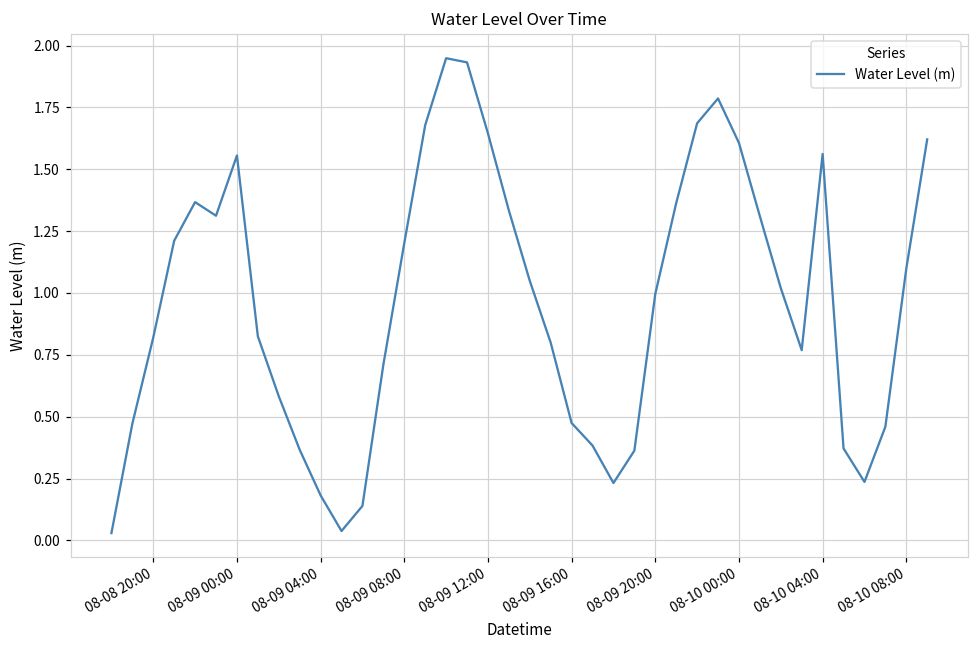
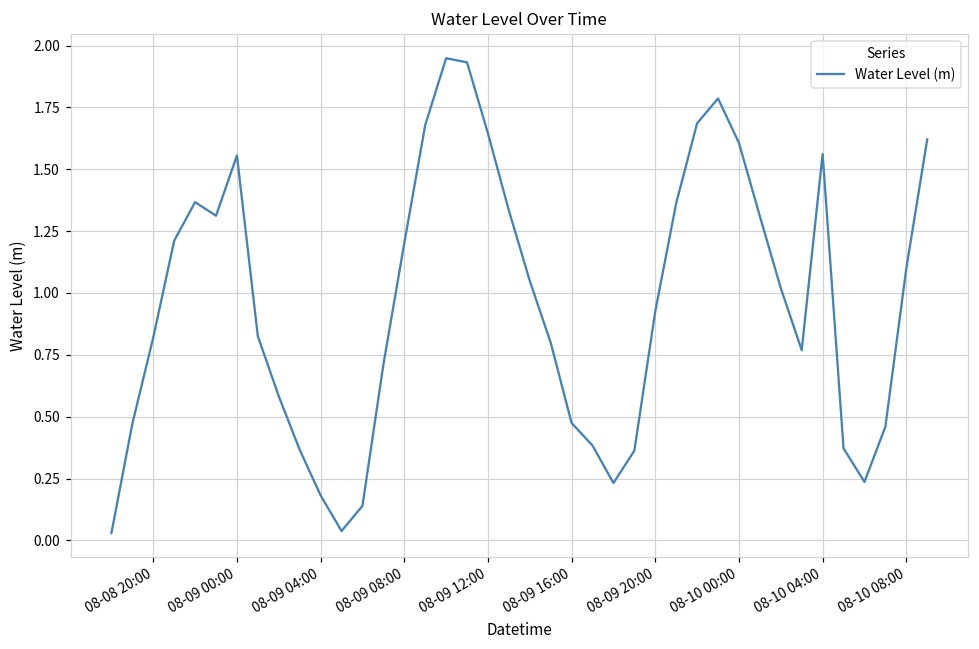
08-09 20:00: 1.00 -> 0.93
